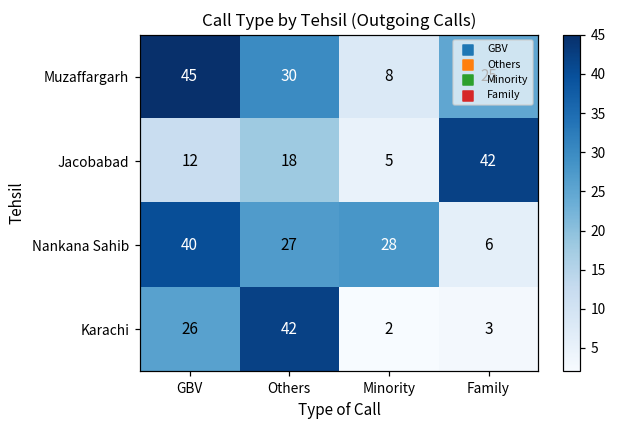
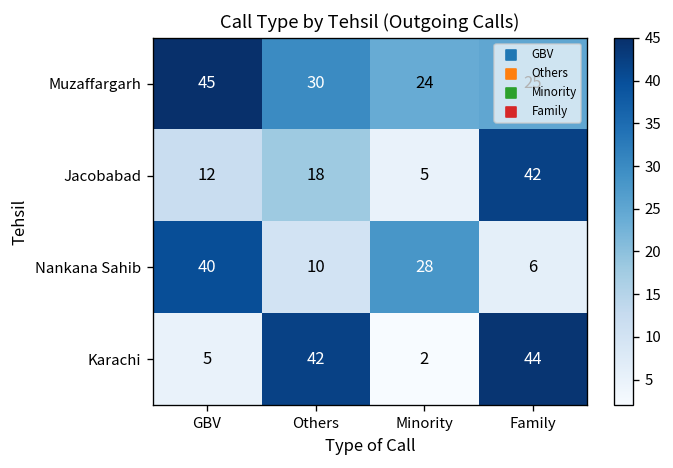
Muzaffargarh, Minority: 8 -> 24
Nankana Sahib, Others: 27 -> 10
Karachi, GBV: 26 -> 5
Karachi, Family: 3 -> 44
